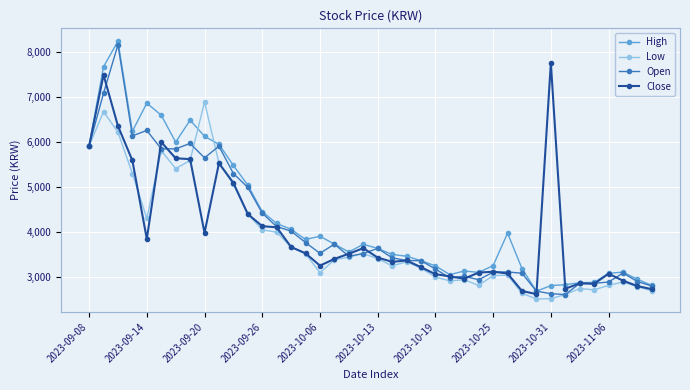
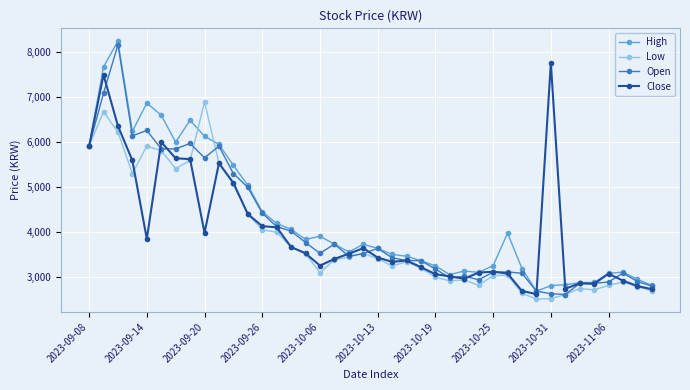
Low, 2023-09-14: 4,300 -> 5,900
